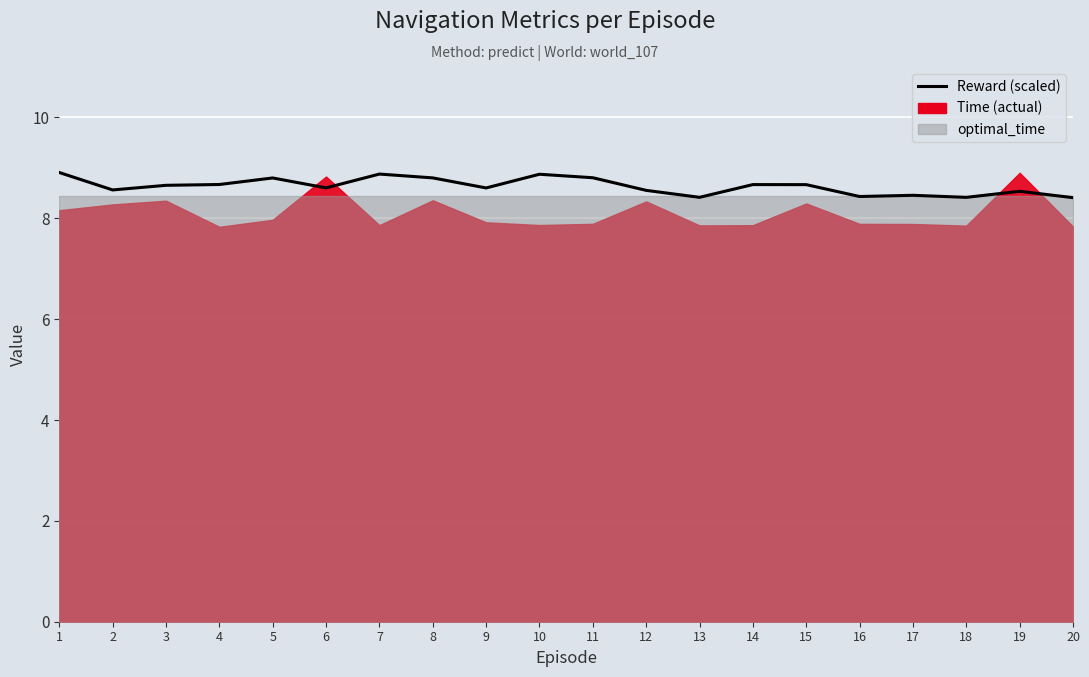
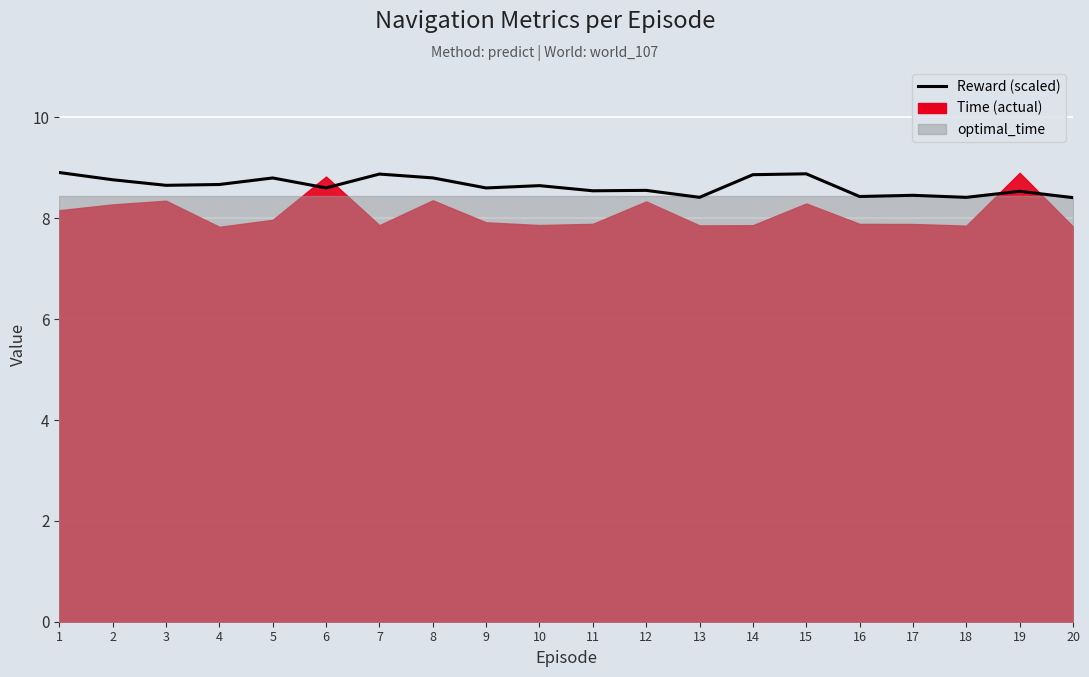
Reward (scaled), 2: 8.6 -> 8.8
Reward (scaled), 10: 8.9 -> 8.6
Reward (scaled), 11: 8.8 -> 8.5
Reward (scaled), 14: 8.7 -> 8.9
Reward (scaled), 15: 8.7 -> 8.9
